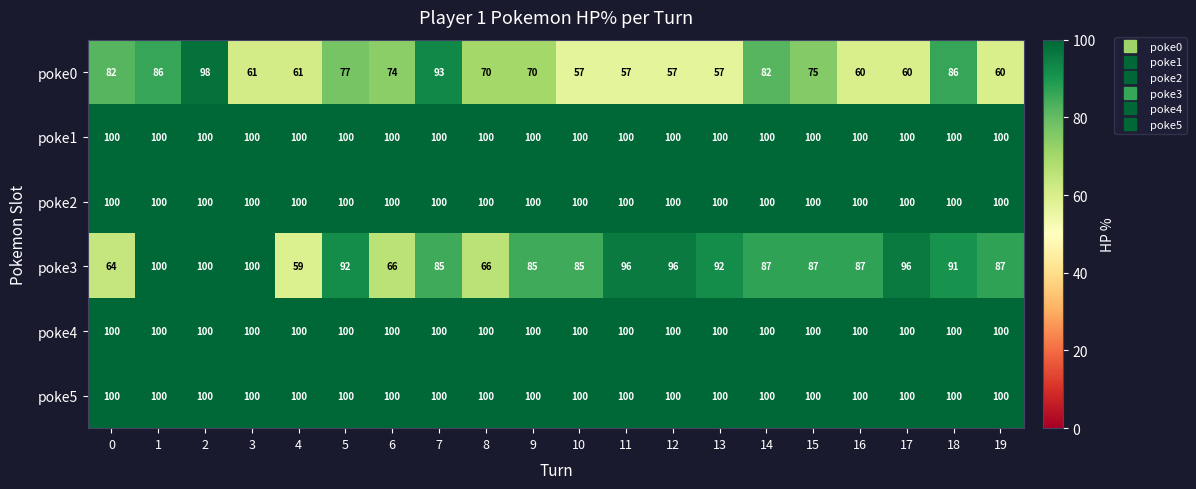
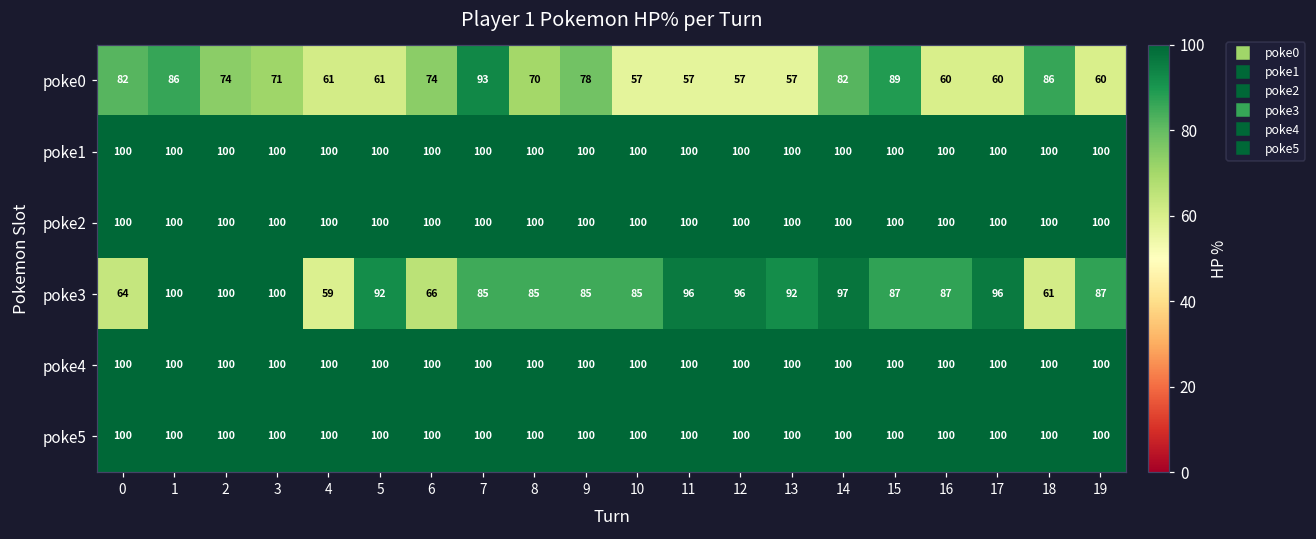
poke0, 2: 98 -> 74
poke0, 3: 61 -> 71
poke0, 5: 77 -> 61
poke0, 9: 70 -> 78
poke0, 15: 75 -> 89
poke3, 8: 66 -> 85
poke3, 14: 87 -> 97
poke3, 18: 91 -> 61
